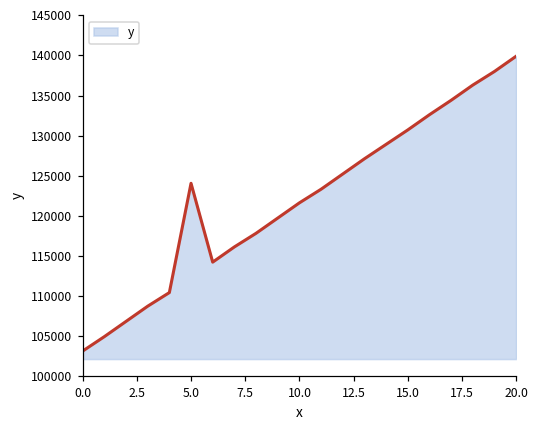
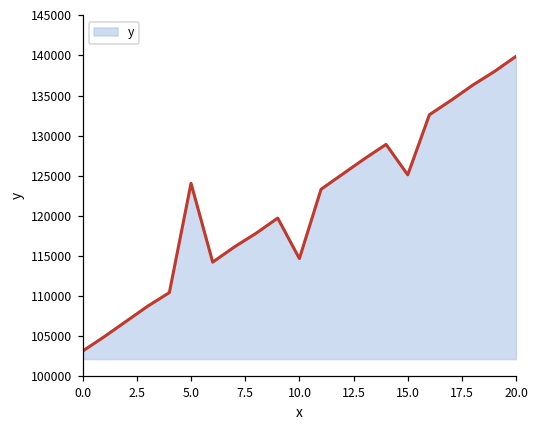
10.0: 122000 -> 115000
15.0: 131000 -> 125000
